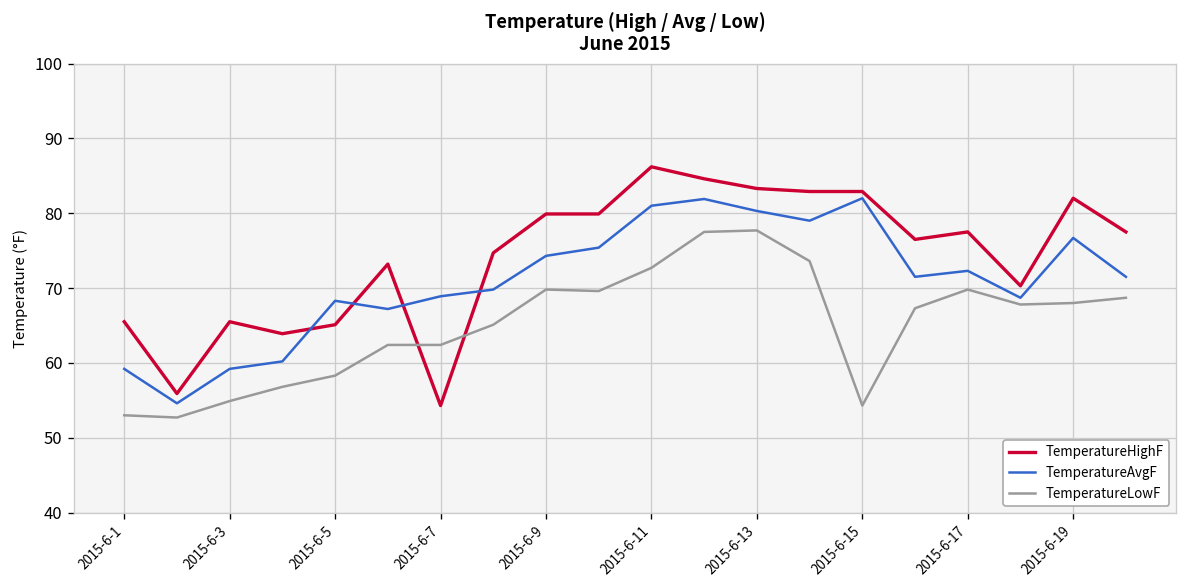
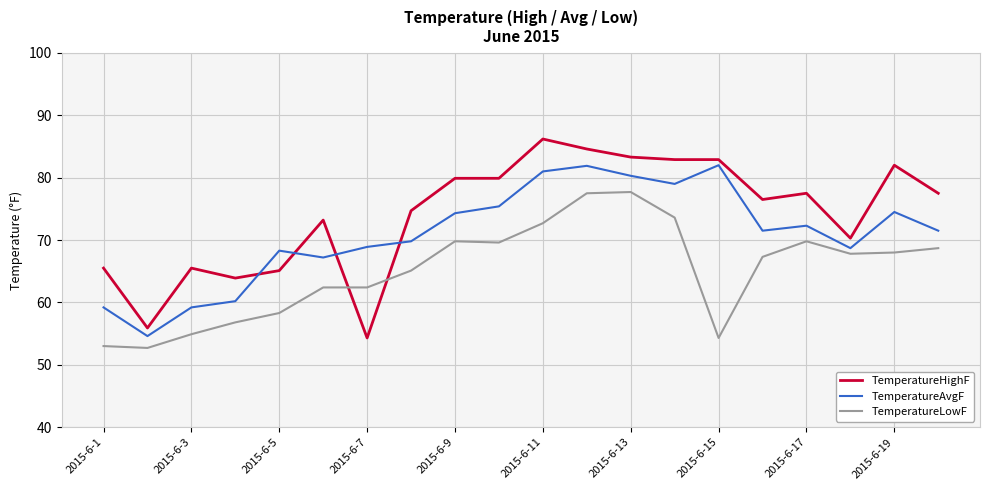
TemperatureAvgF, 2015-6-19: 77 -> 75
